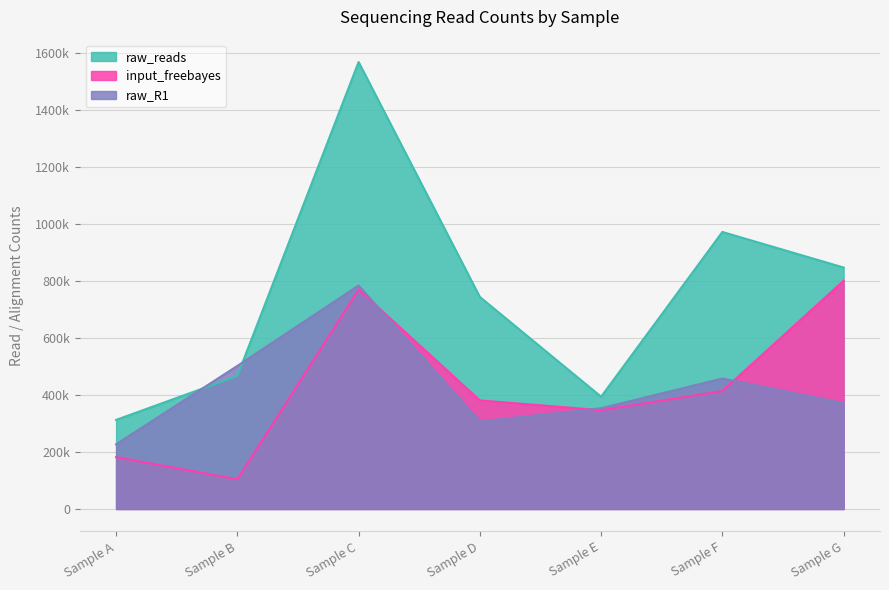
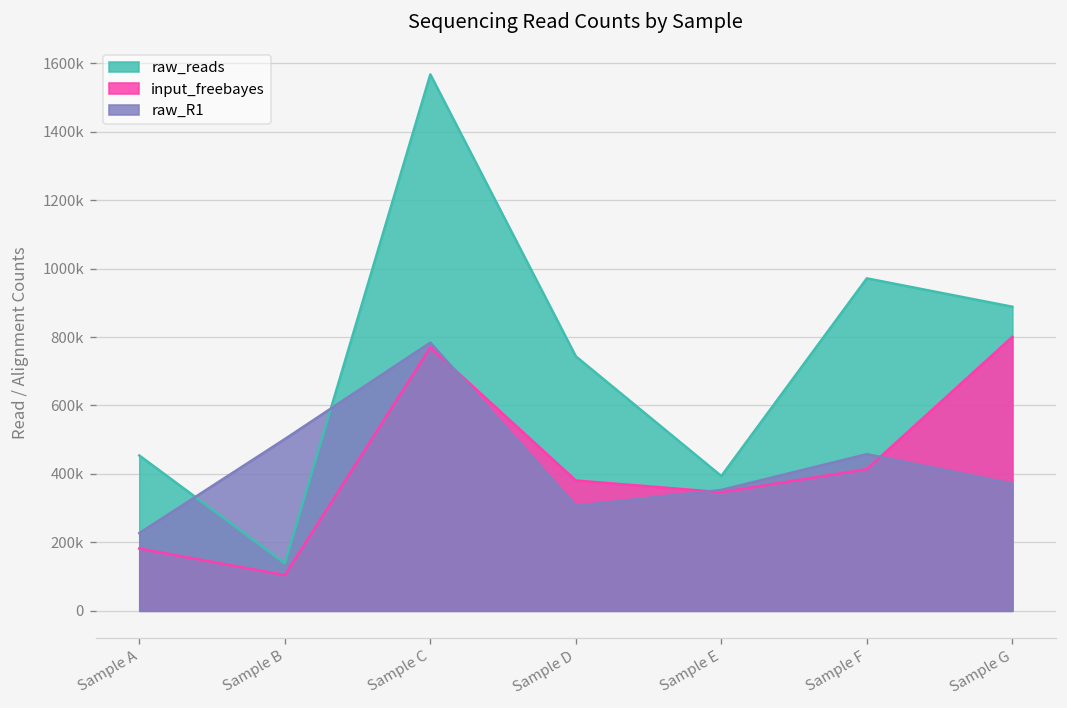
raw_reads, Sample A: 310000 -> 450000
raw_reads, Sample B: 470000 -> 140000
raw_reads, Sample G: 850000 -> 890000
